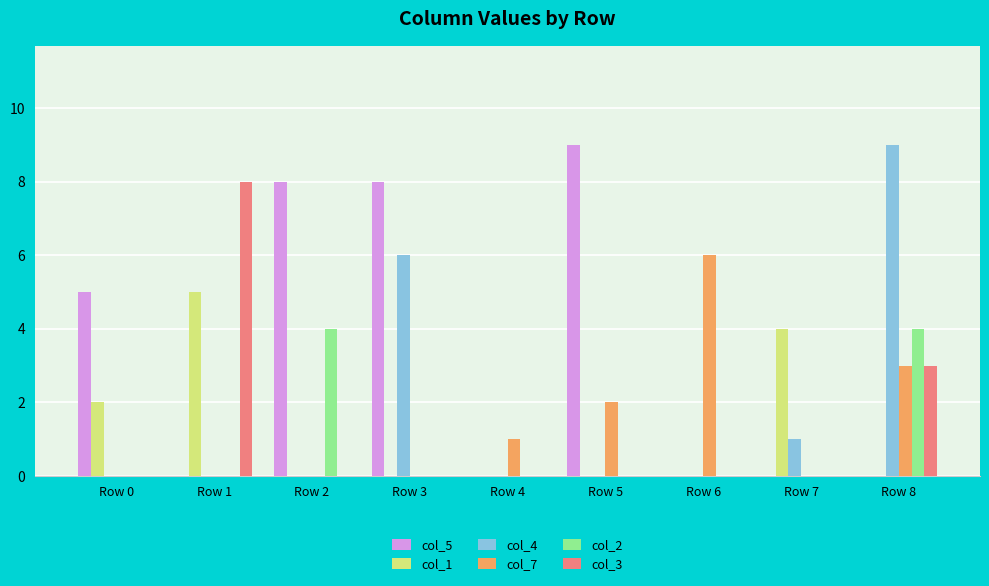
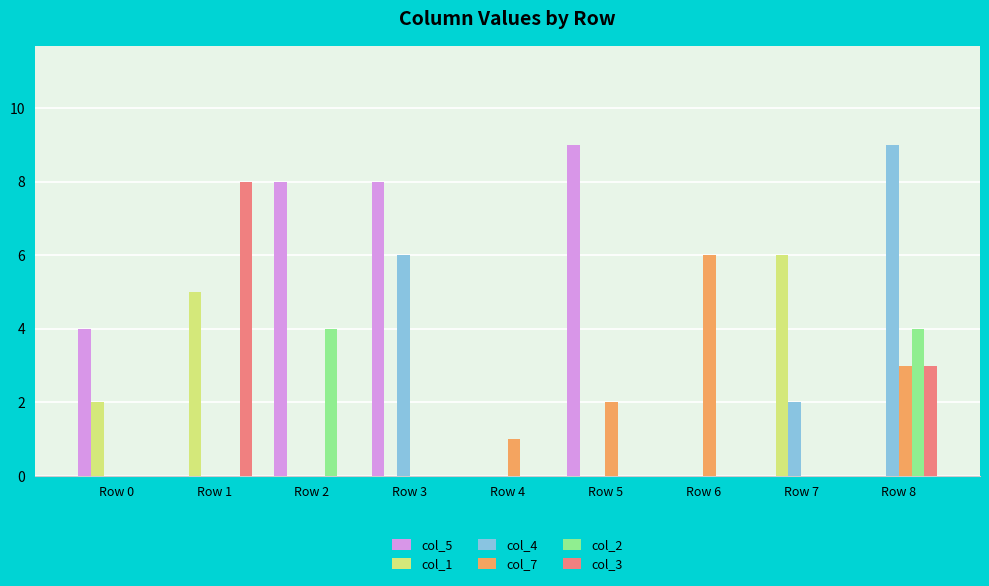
col_5, Row 0: 5 -> 4
col_1, Row 7: 4 -> 6
col_4, Row 7: 1 -> 2
